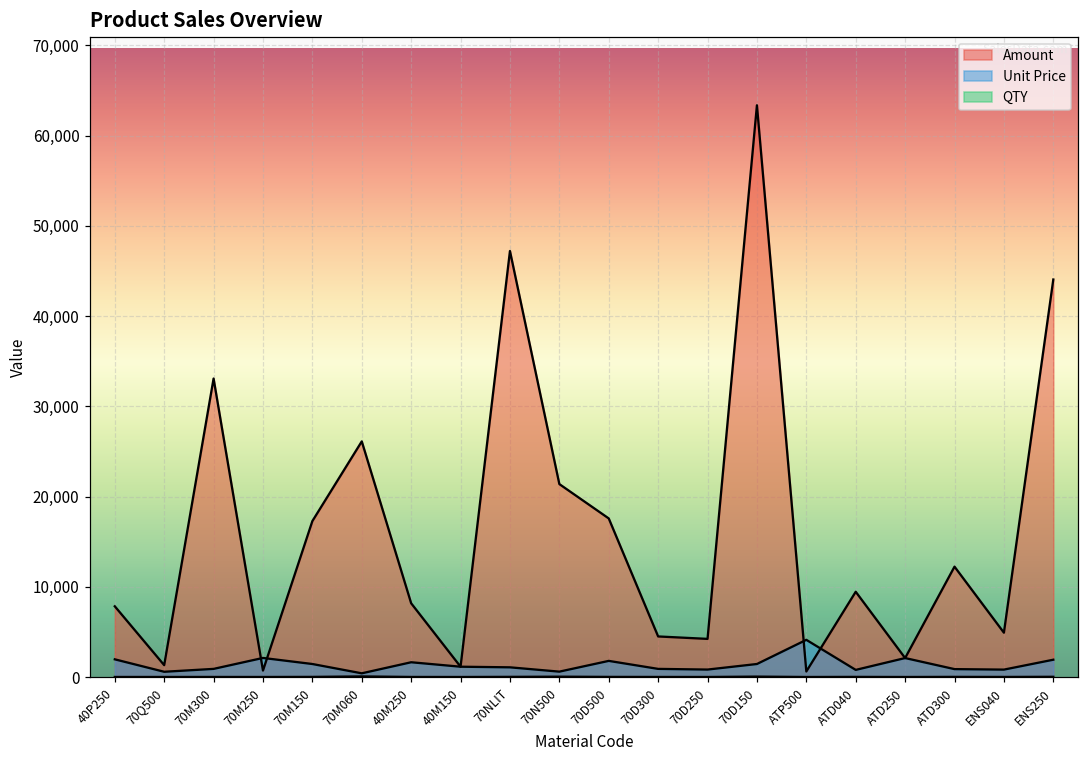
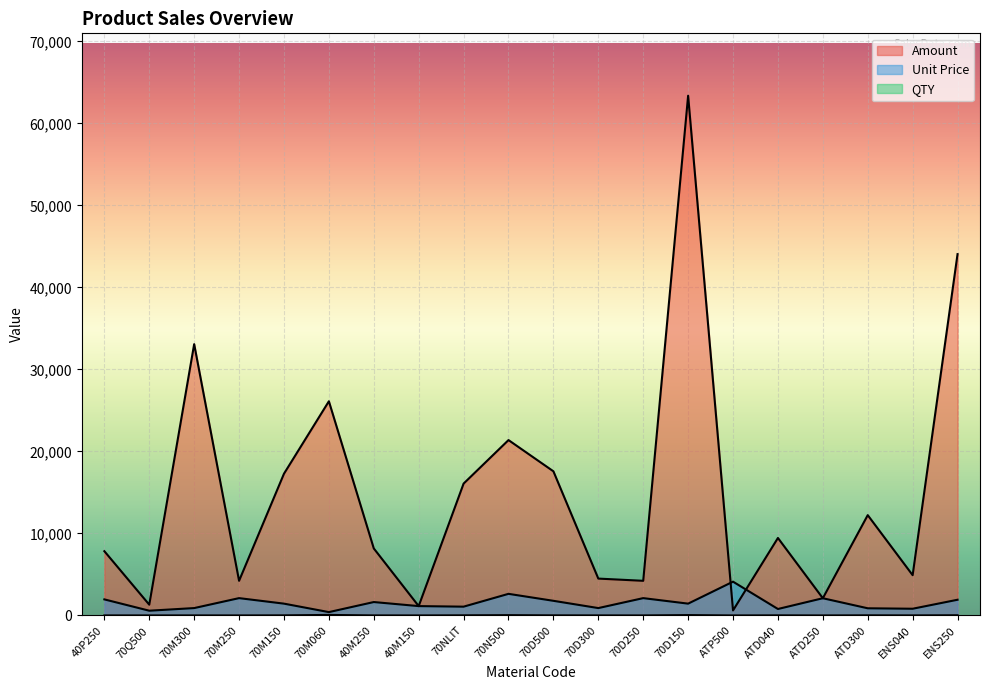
Amount, 70M250: 1,000 -> 4,000
Amount, 70NLIT: 47,000 -> 16,000
Unit Price, 70N500: 1,000 -> 3,000
Unit Price, 70D250: 1,000 -> 2,000
